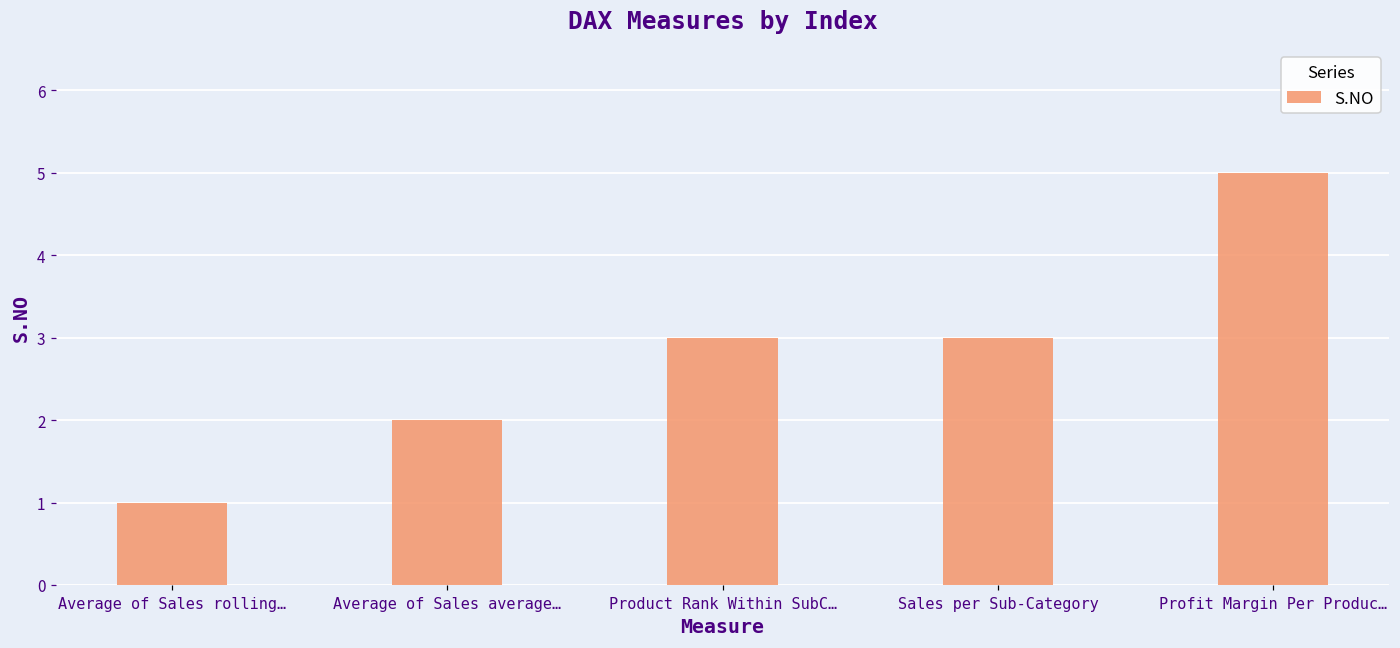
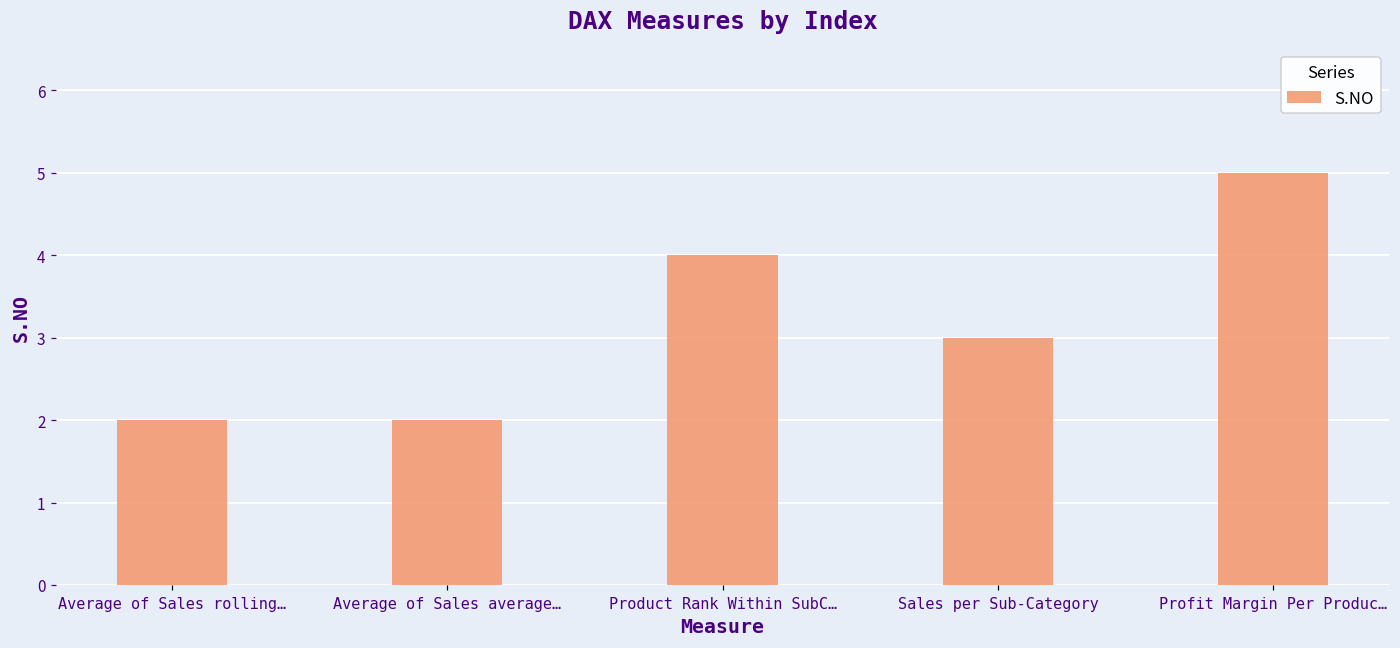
Average of Sales rolling…: 1 -> 2
Product Rank Within SubC…: 3 -> 4
